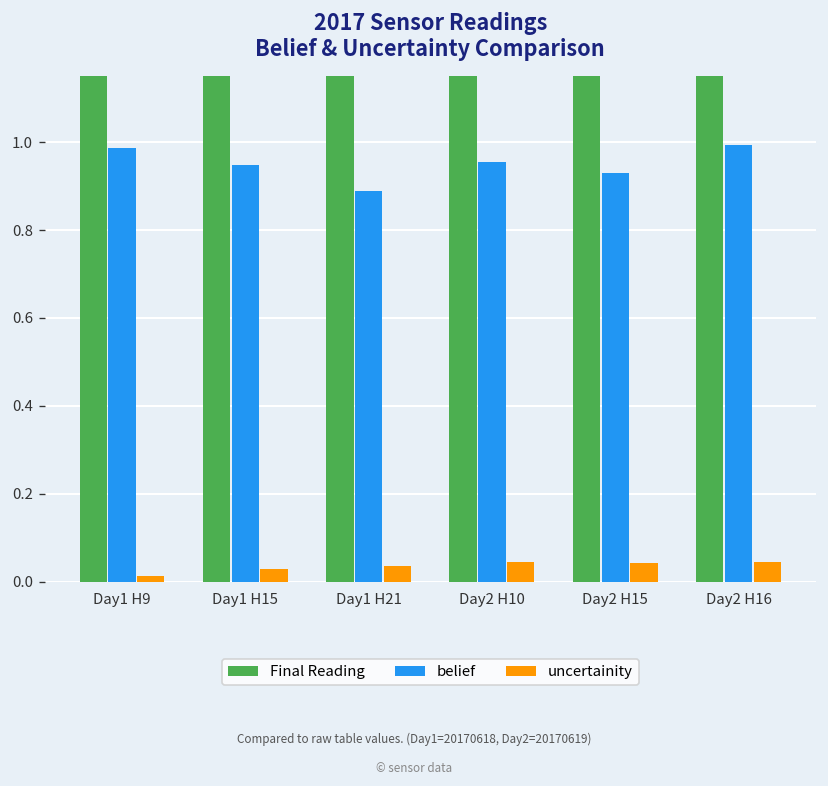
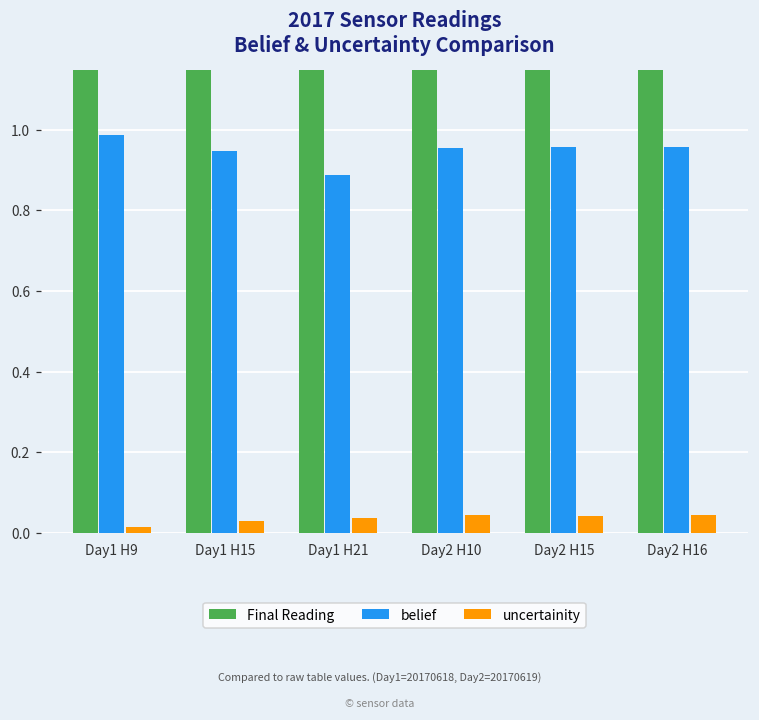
belief, Day2 H15: 0.93 -> 0.96
belief, Day2 H16: 0.99 -> 0.96
